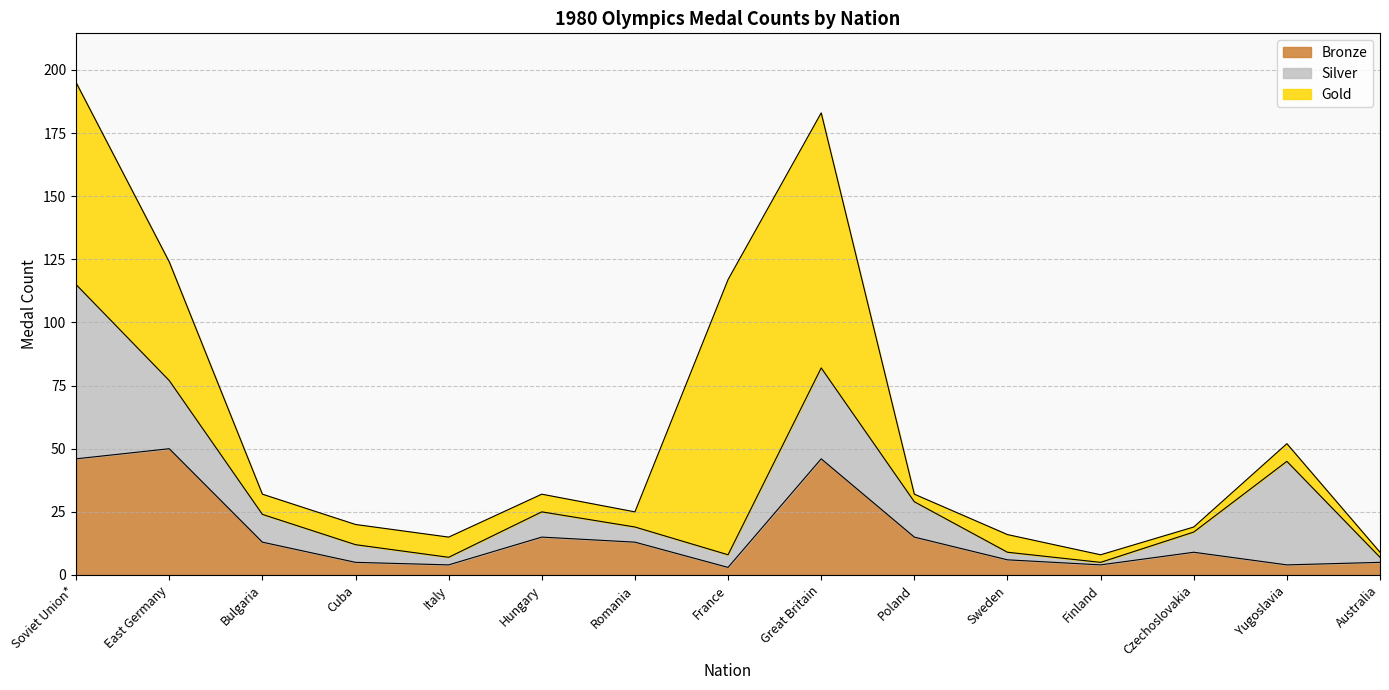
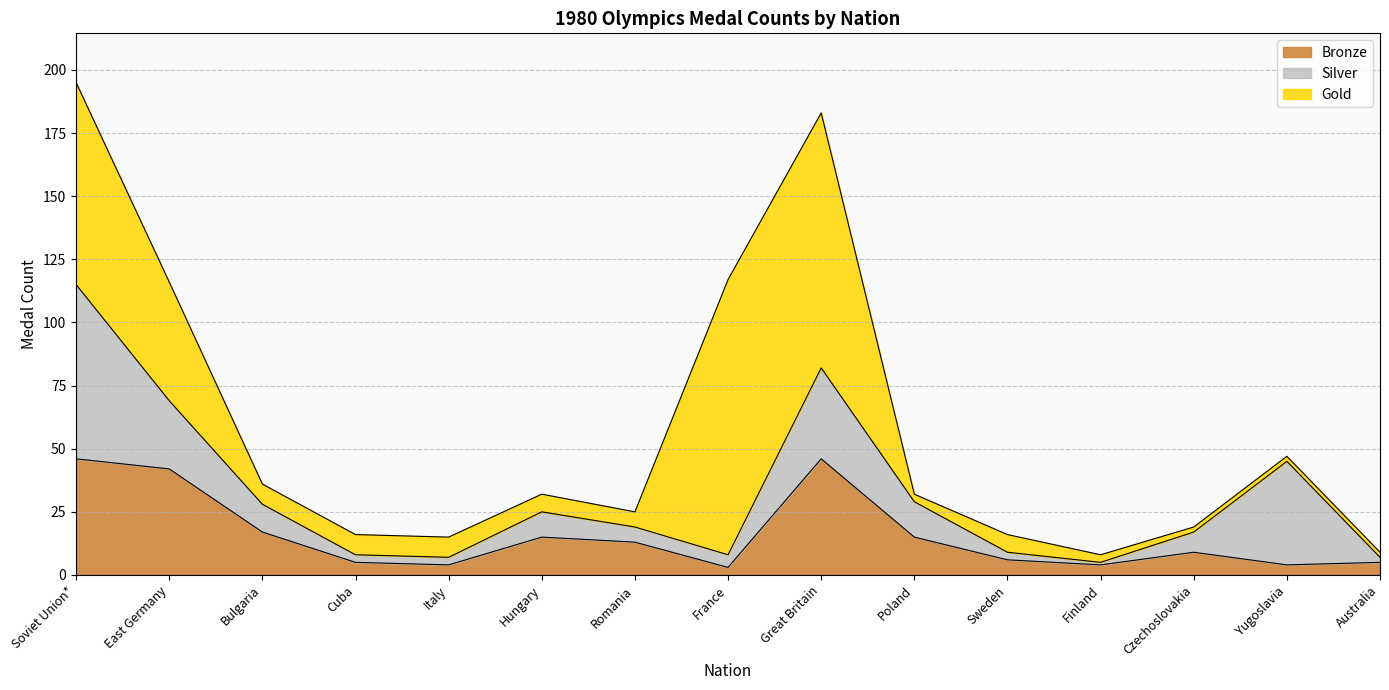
Bronze, East Germany: 50 -> 42
Bronze, Bulgaria: 13 -> 17
Silver, Cuba: 7 -> 3
Gold, Yugoslavia: 7 -> 2
